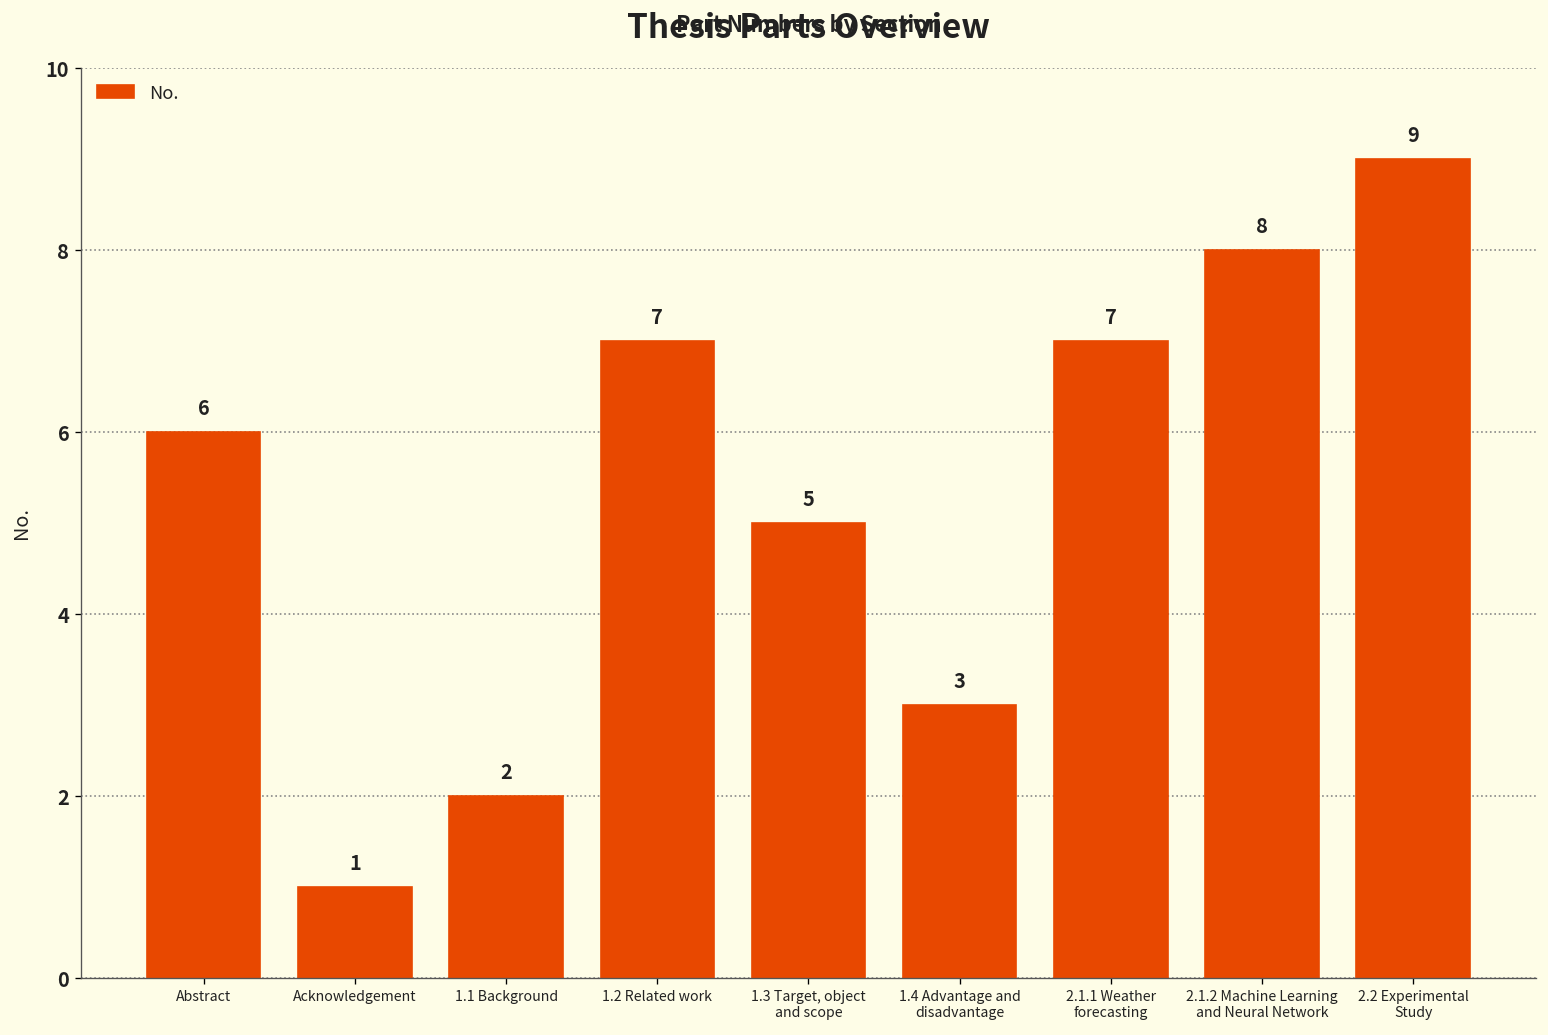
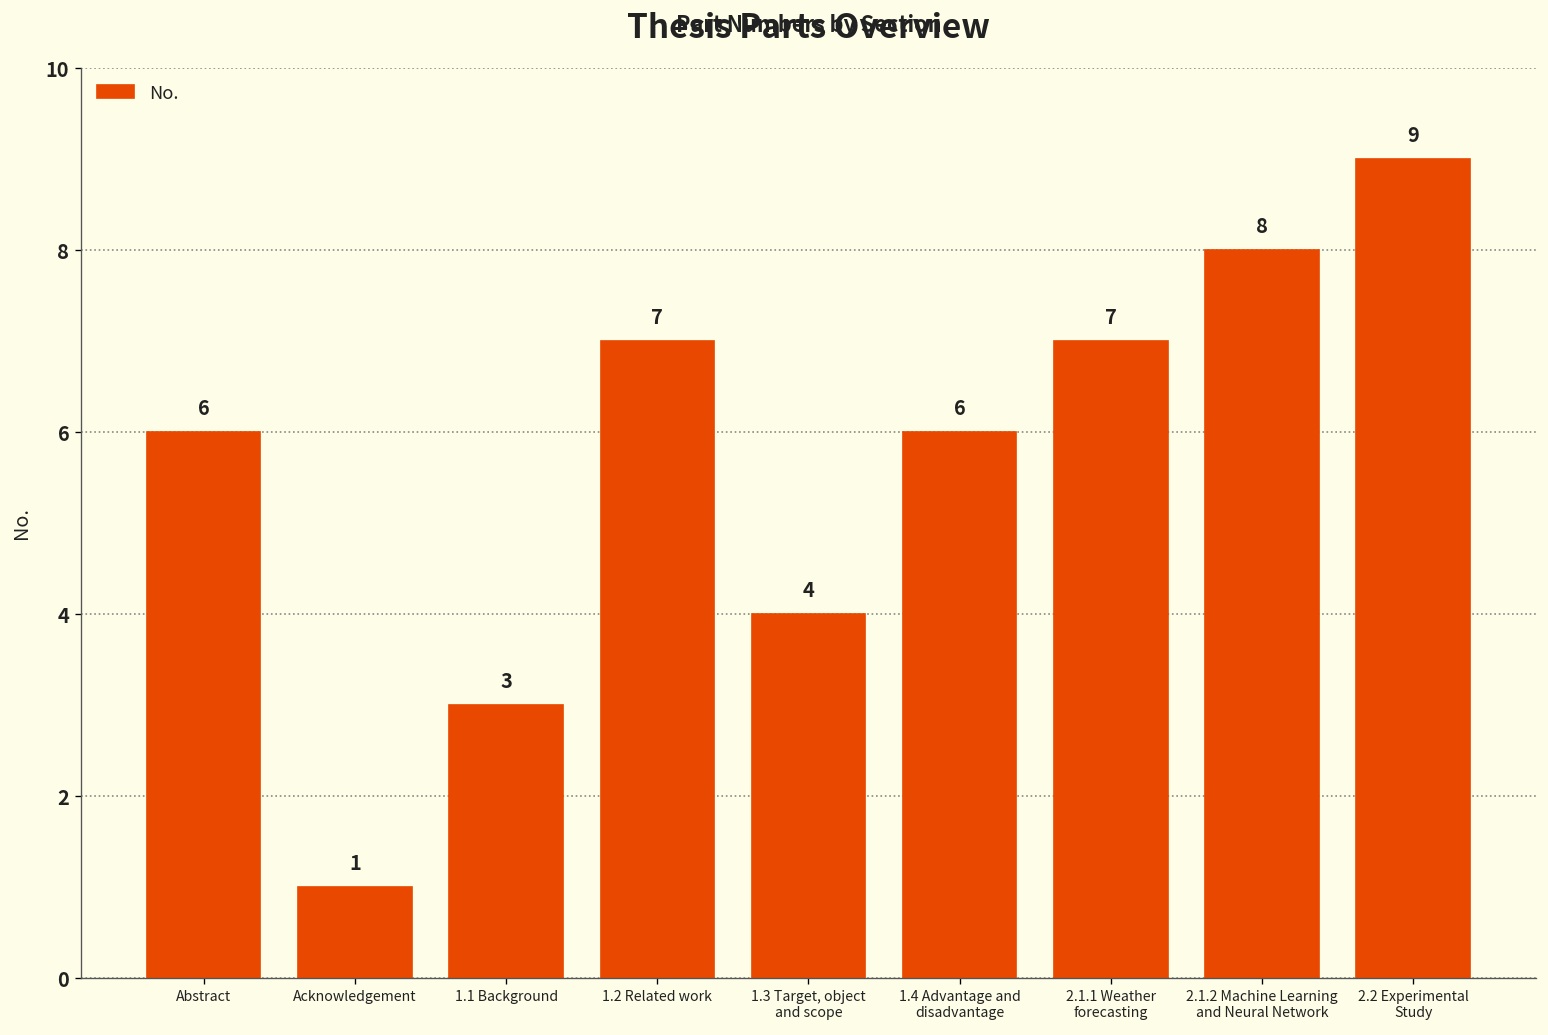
1.1 Background: 2 -> 3
1.3 Target, object and scope: 5 -> 4
1.4 Advantage and disadvantage: 3 -> 6
